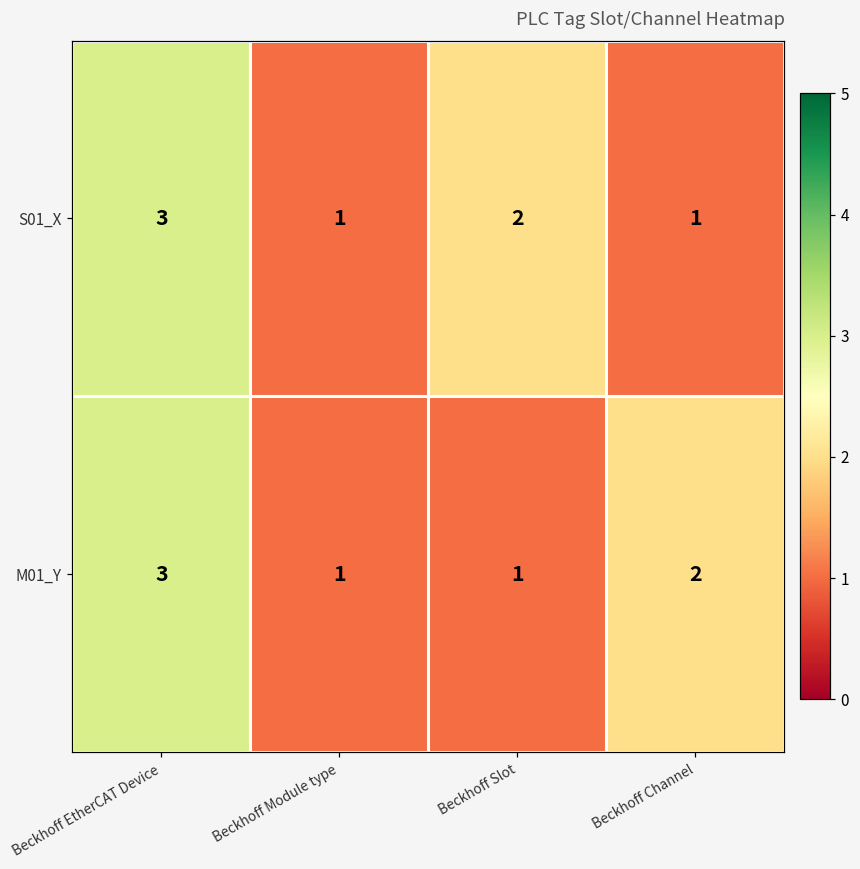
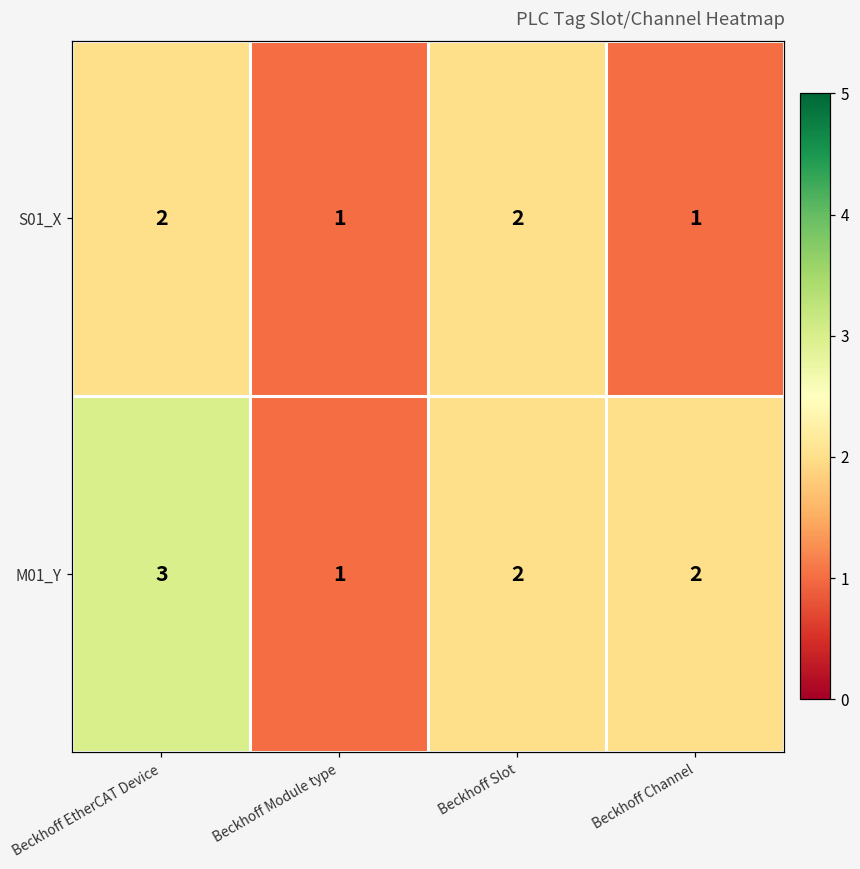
S01_X, Beckhoff EtherCAT Device: 3 -> 2
M01_Y, Beckhoff Slot: 1 -> 2
